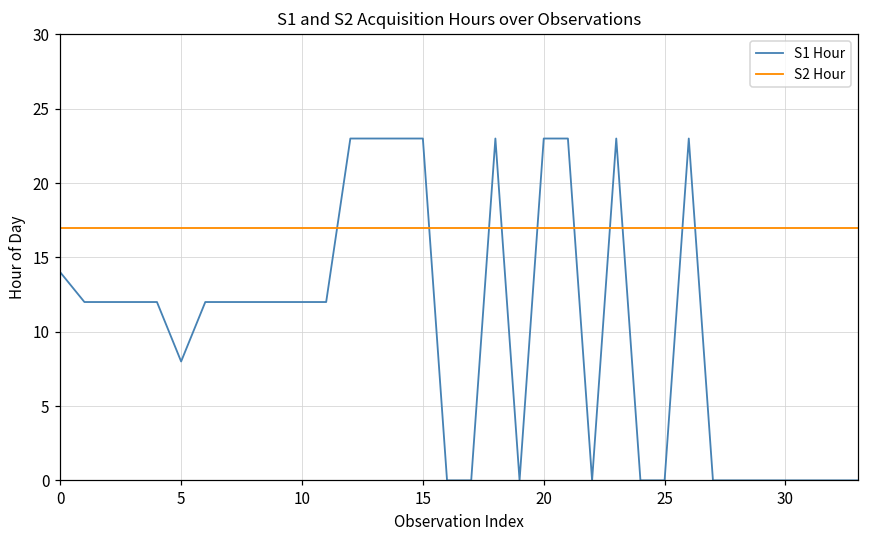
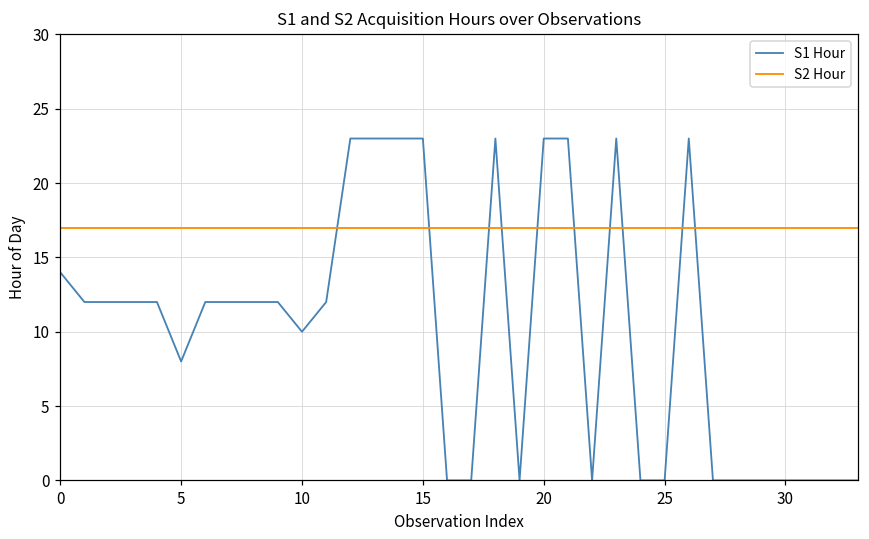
S1 Hour, 10: 12 -> 10
